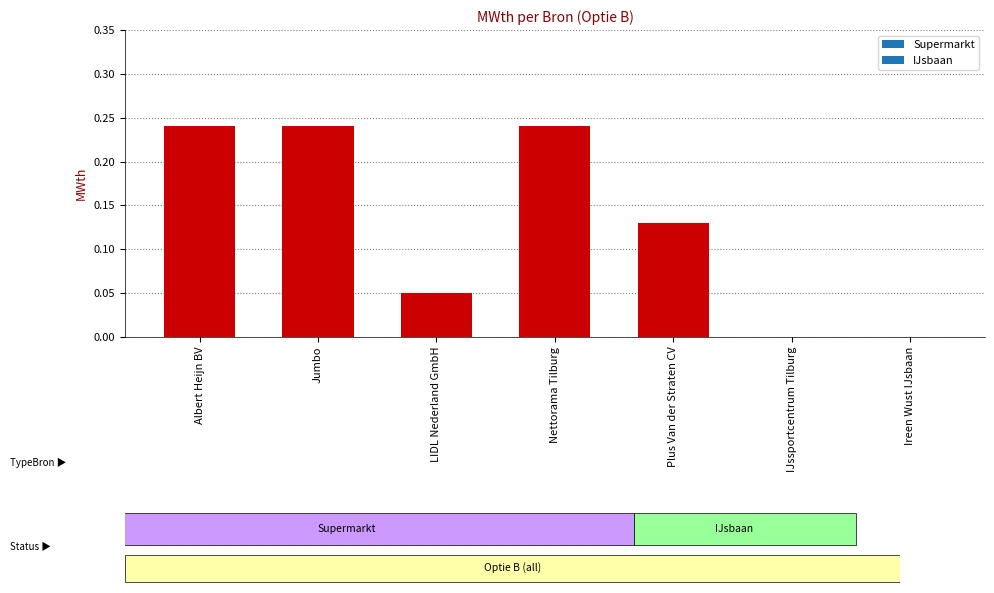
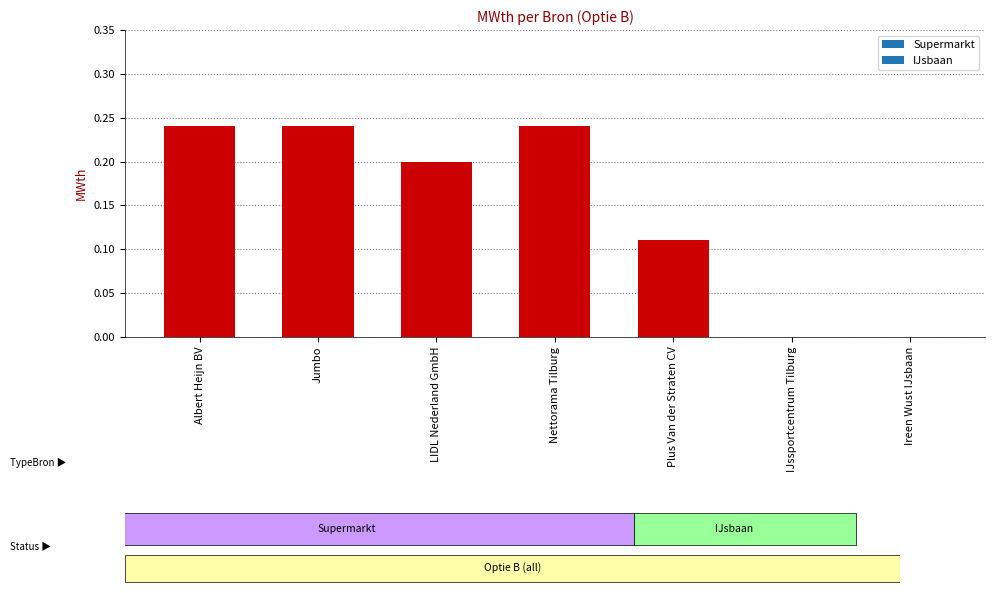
LIDL Nederland GmbH: 0.05 -> 0.20
Plus Van der Straten CV: 0.13 -> 0.11
